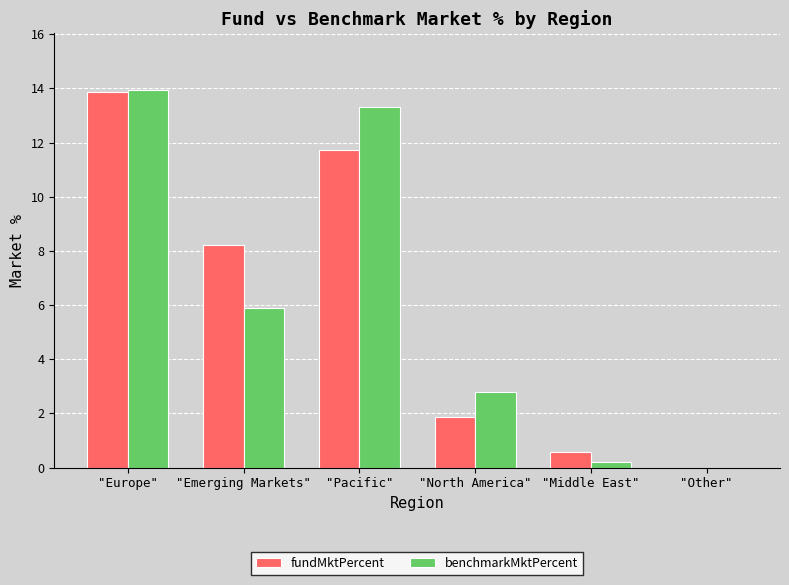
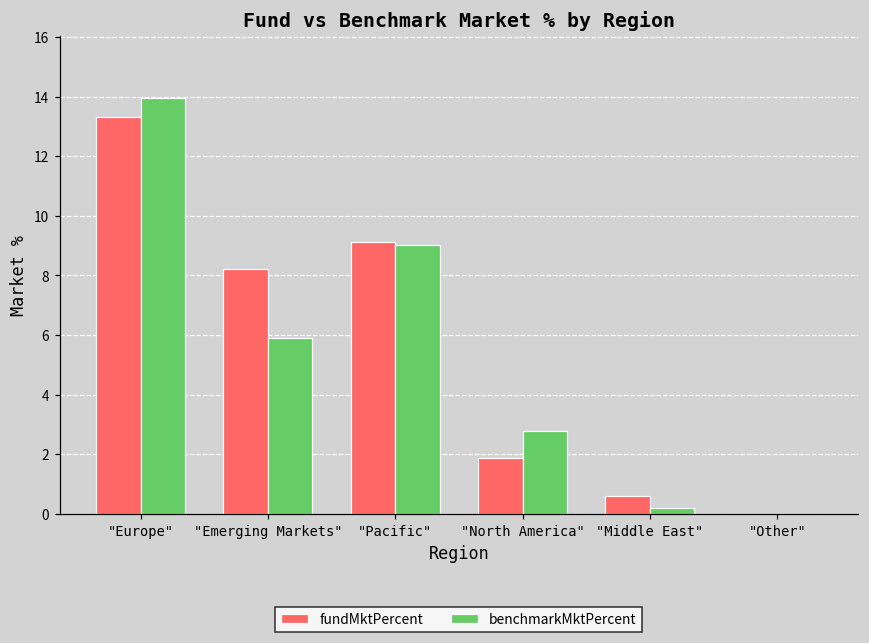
fundMktPercent, "Europe": 13.9 -> 13.3
fundMktPercent, "Pacific": 11.7 -> 9.1
benchmarkMktPercent, "Pacific": 13.3 -> 9.0
